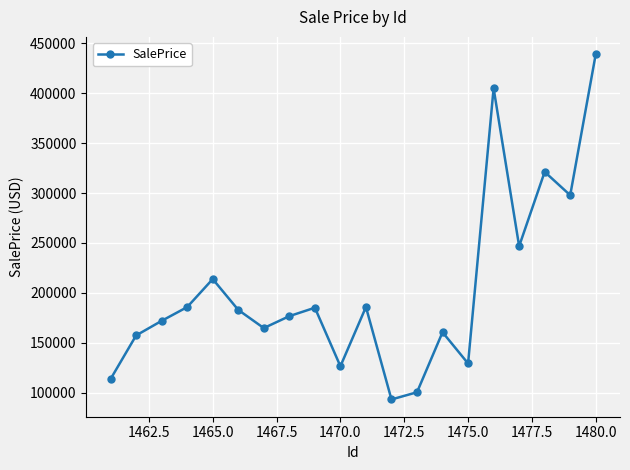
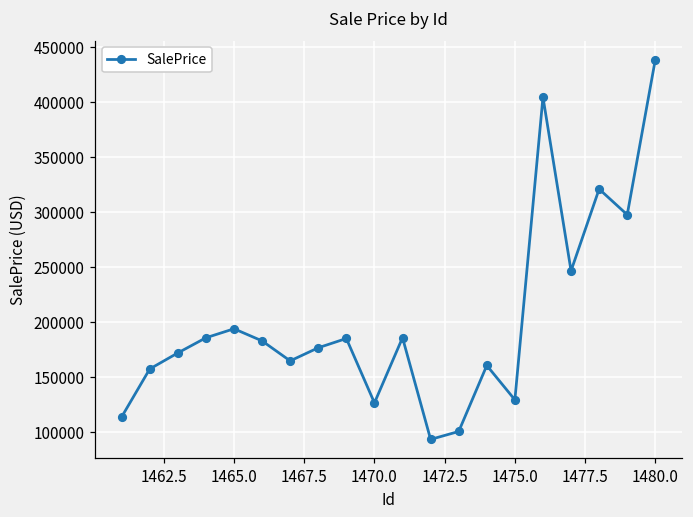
1465.0: 210000 -> 190000
